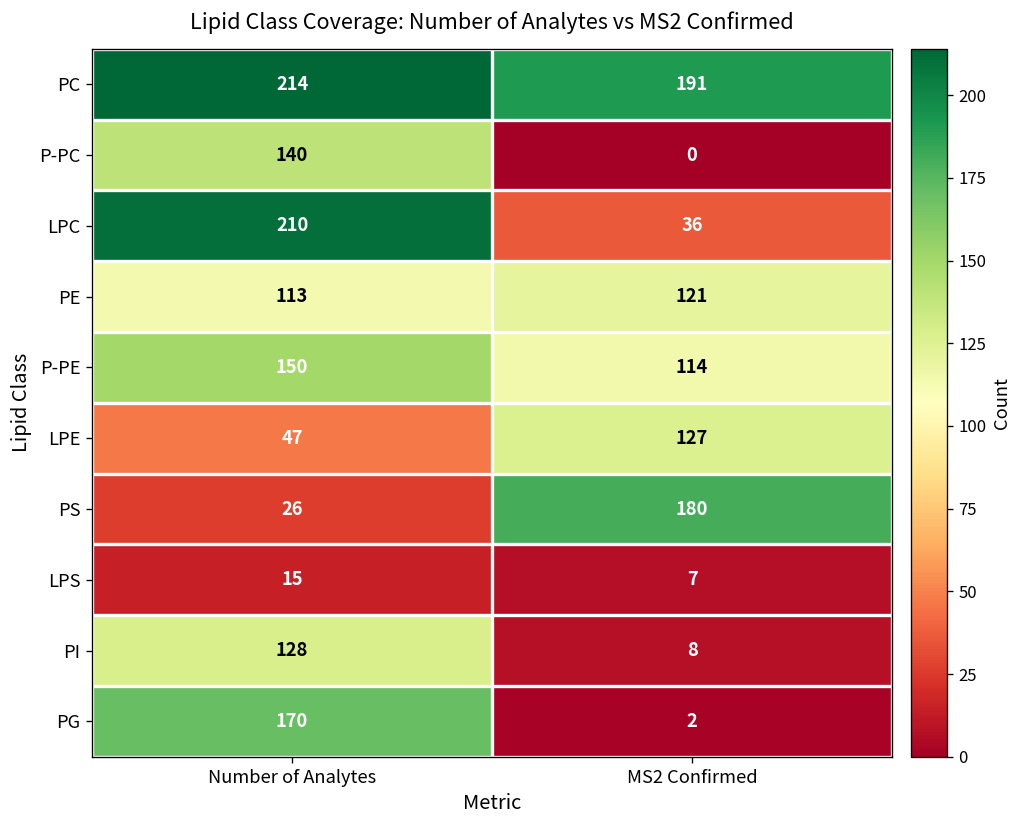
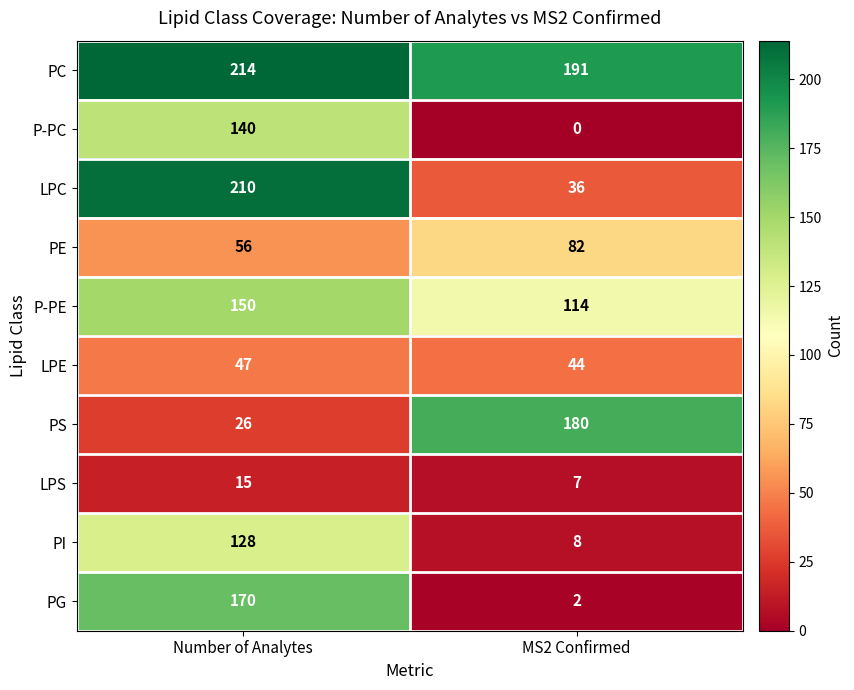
PE, Number of Analytes: 113 -> 56
PE, MS2 Confirmed: 121 -> 82
LPE, MS2 Confirmed: 127 -> 44
